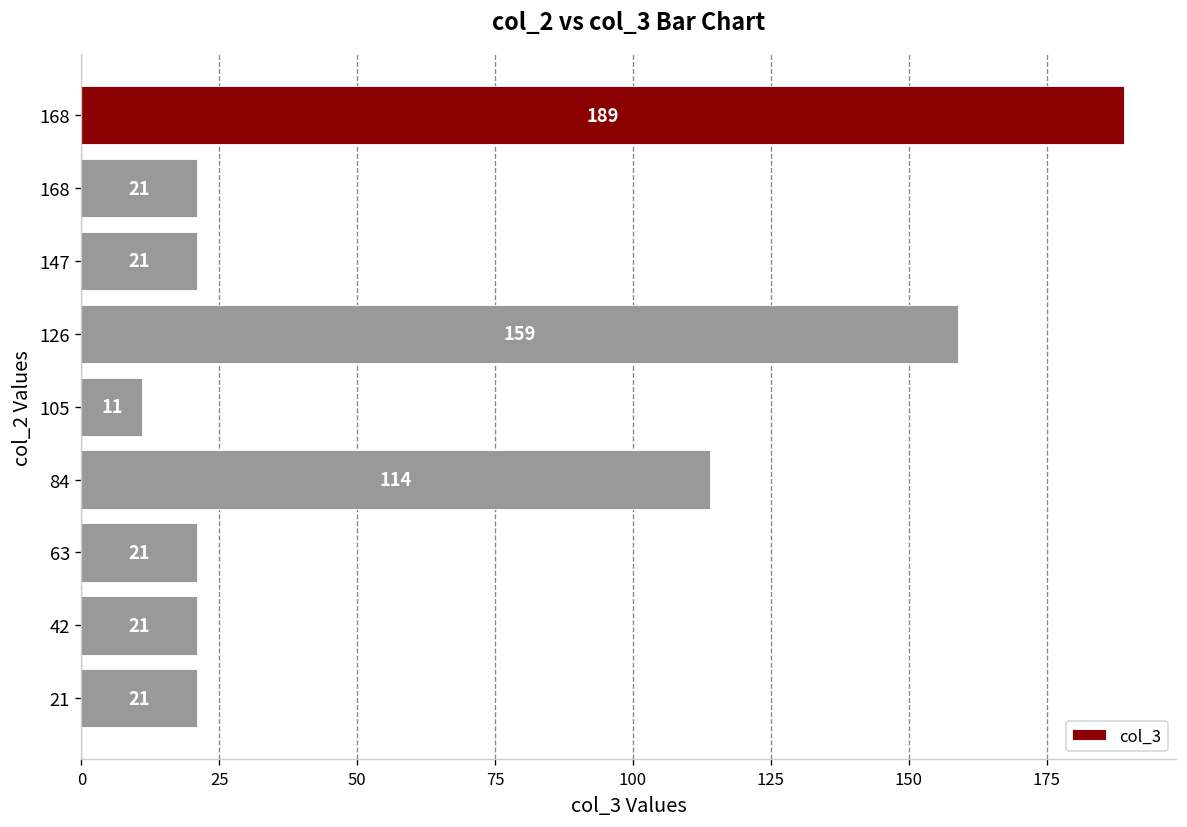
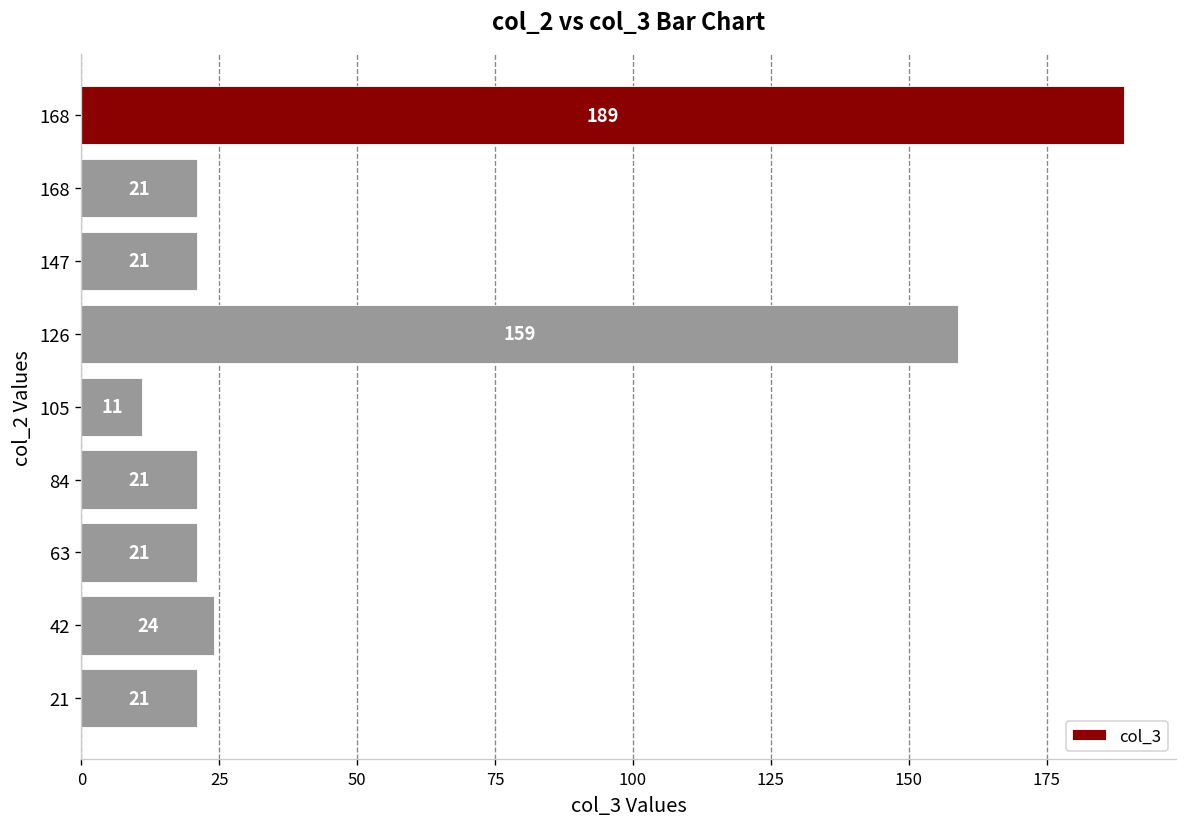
84: 114 -> 21
42: 21 -> 24
